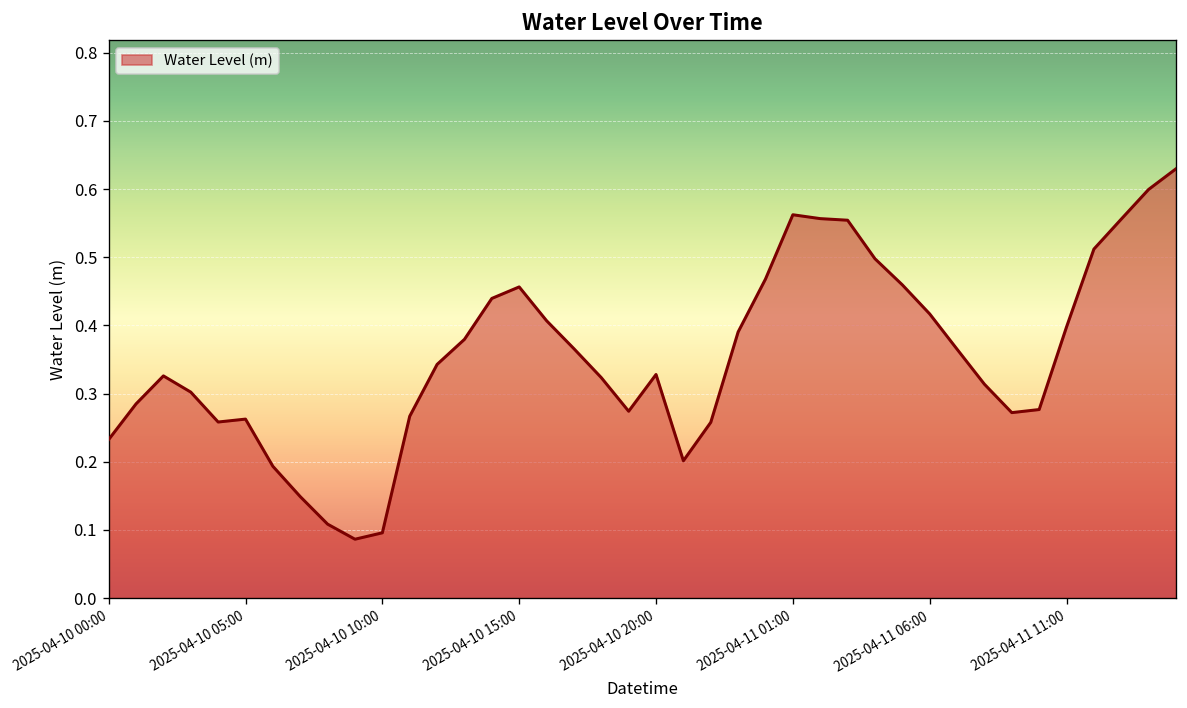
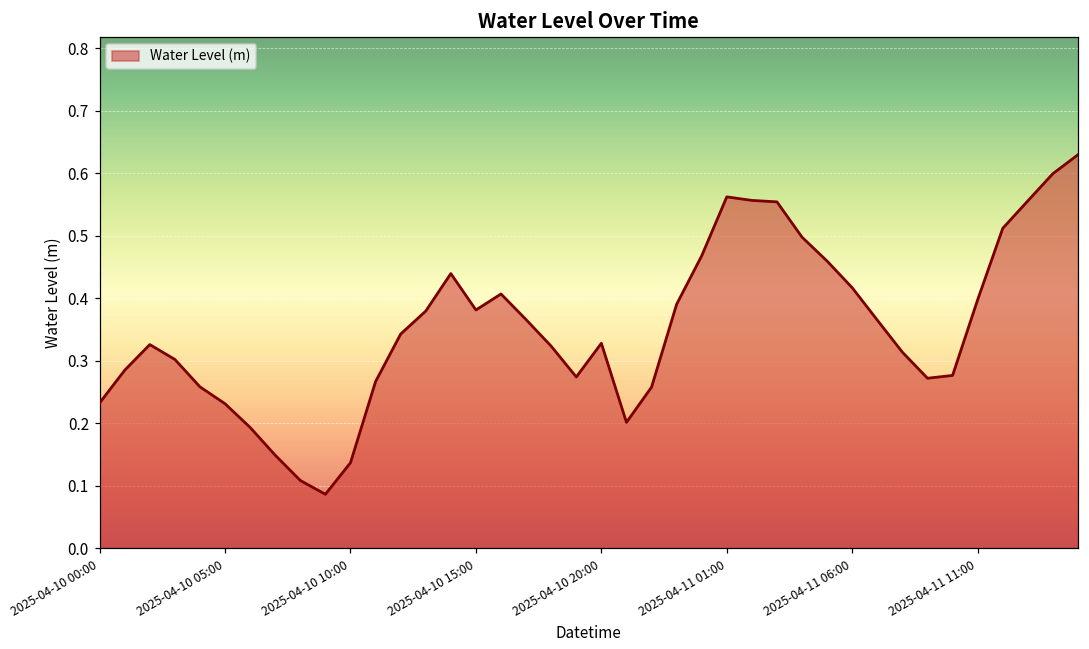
2025-04-10 05:00: 0.26 -> 0.23
2025-04-10 10:00: 0.10 -> 0.14
2025-04-10 15:00: 0.46 -> 0.38
